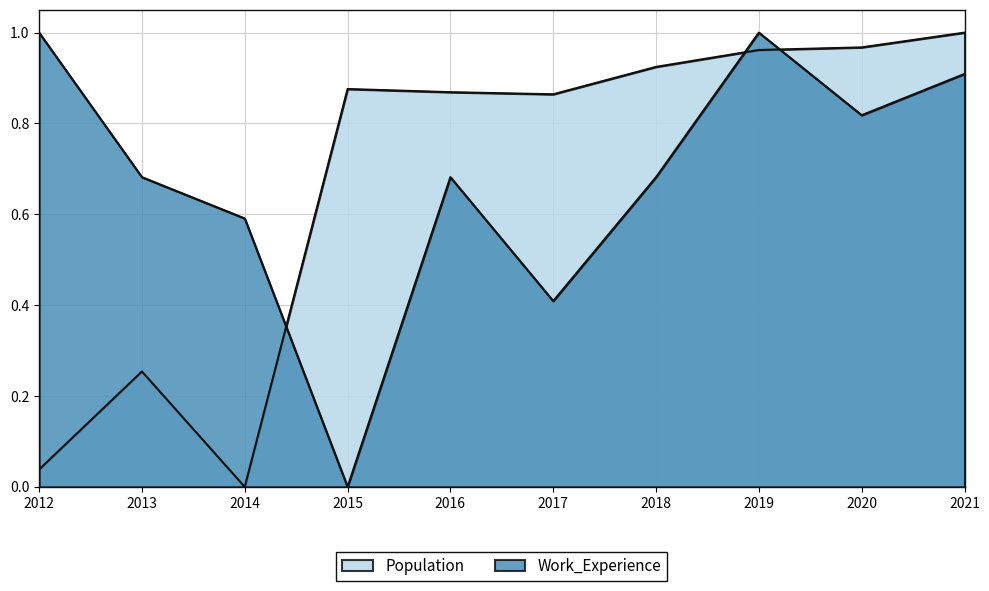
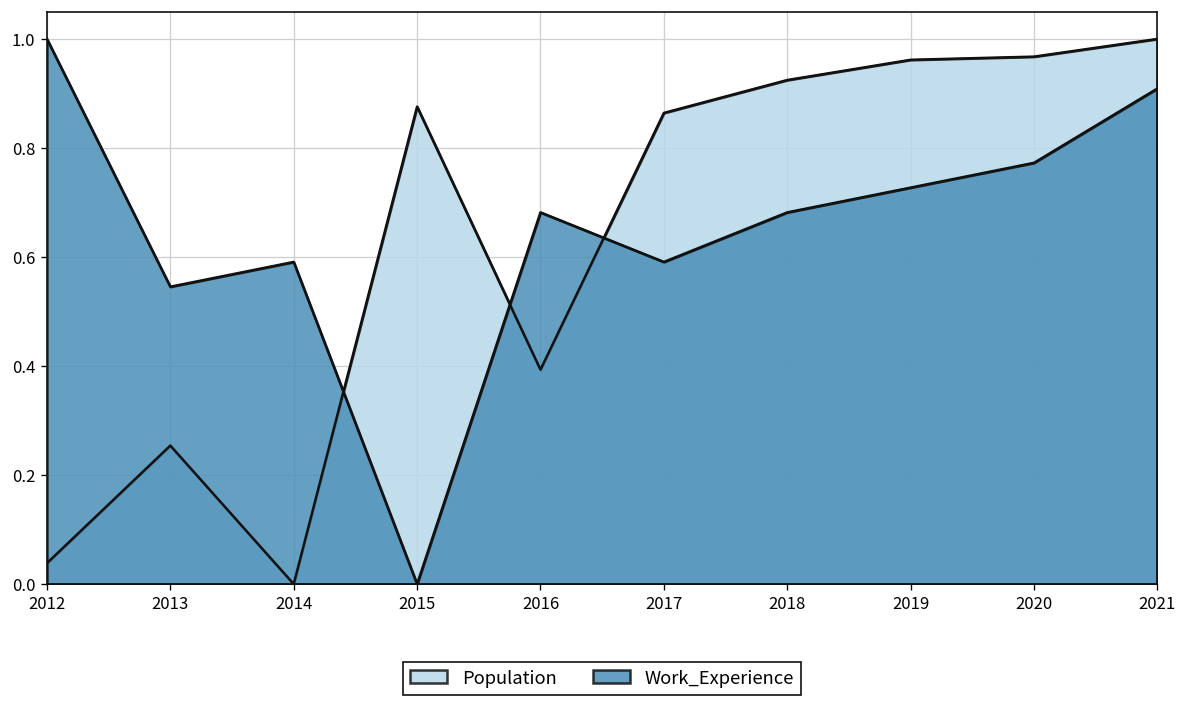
Work_Experience, 2013: 0.68 -> 0.55
Population, 2016: 0.87 -> 0.39
Work_Experience, 2017: 0.41 -> 0.59
Work_Experience, 2019: 1.00 -> 0.73
Work_Experience, 2020: 0.82 -> 0.77
